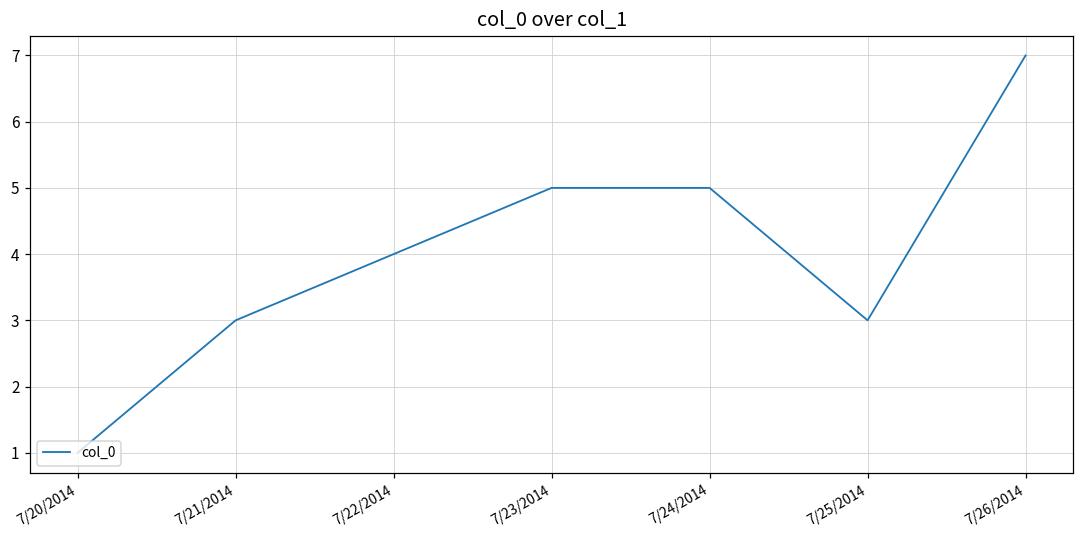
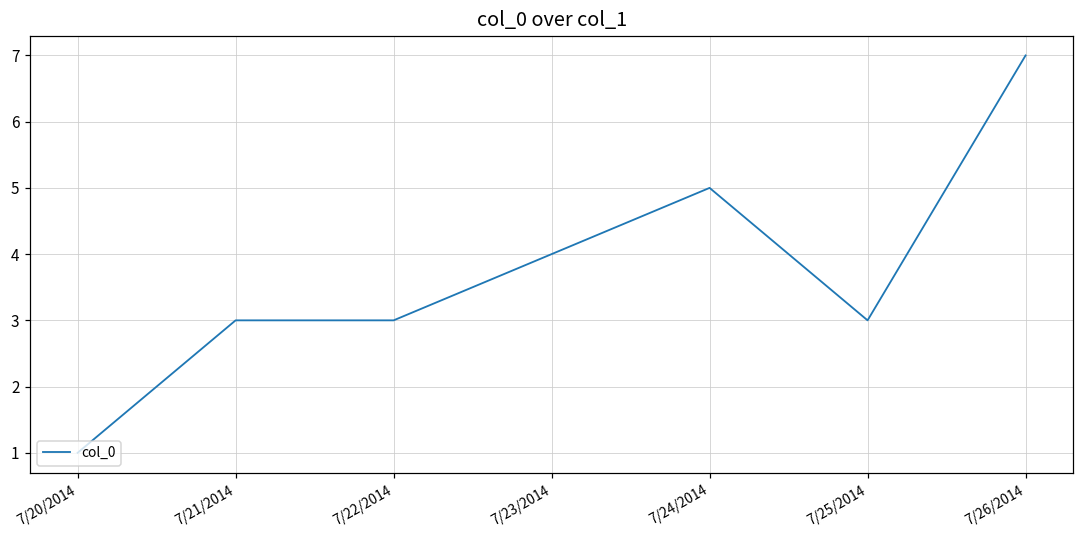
7/22/2014: 4 -> 3
7/23/2014: 5 -> 4
